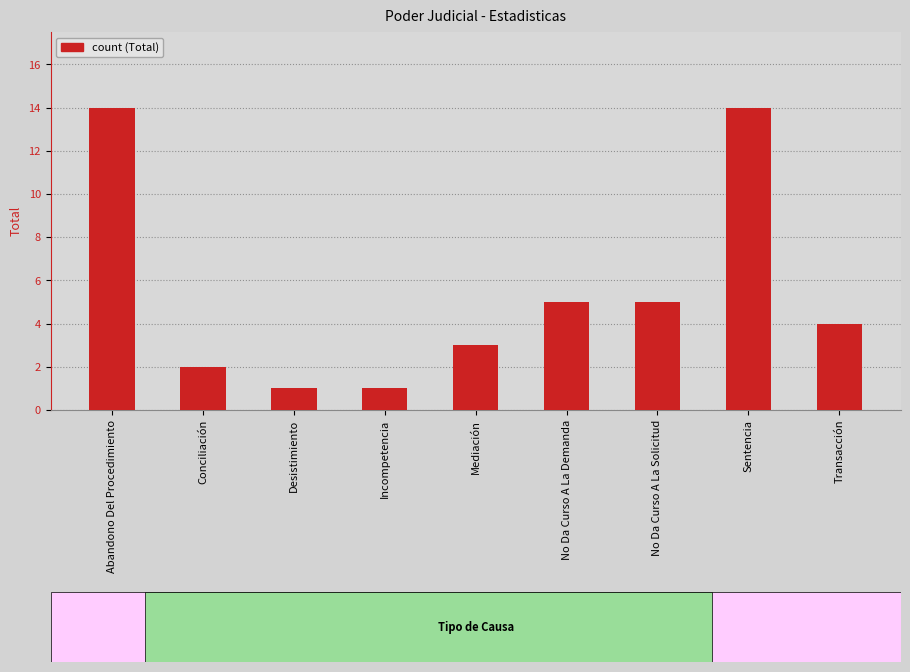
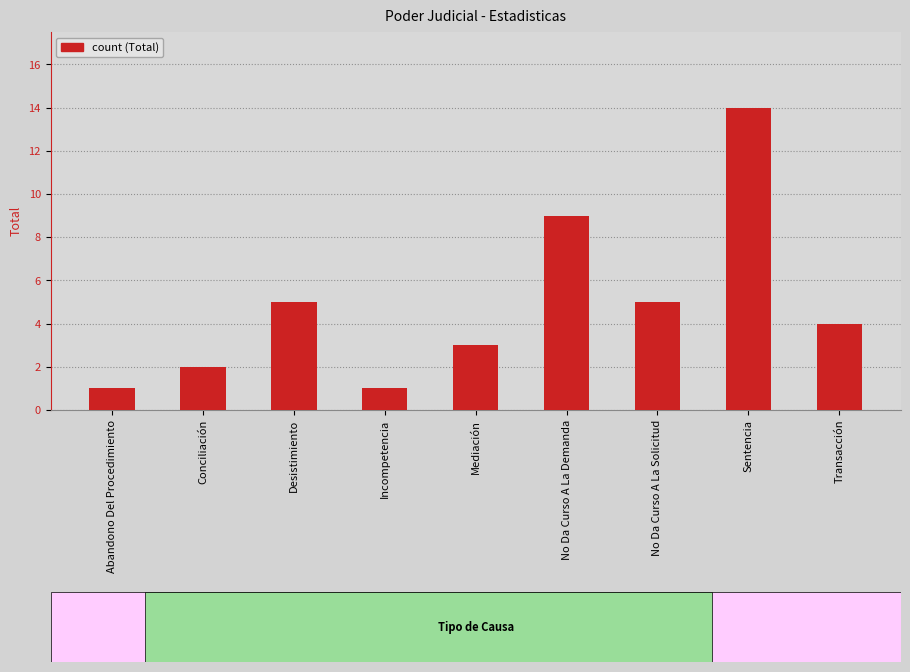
Abandono Del Procedimiento: 14 -> 1
Desistimiento: 1 -> 5
No Da Curso A La Demanda: 5 -> 9
